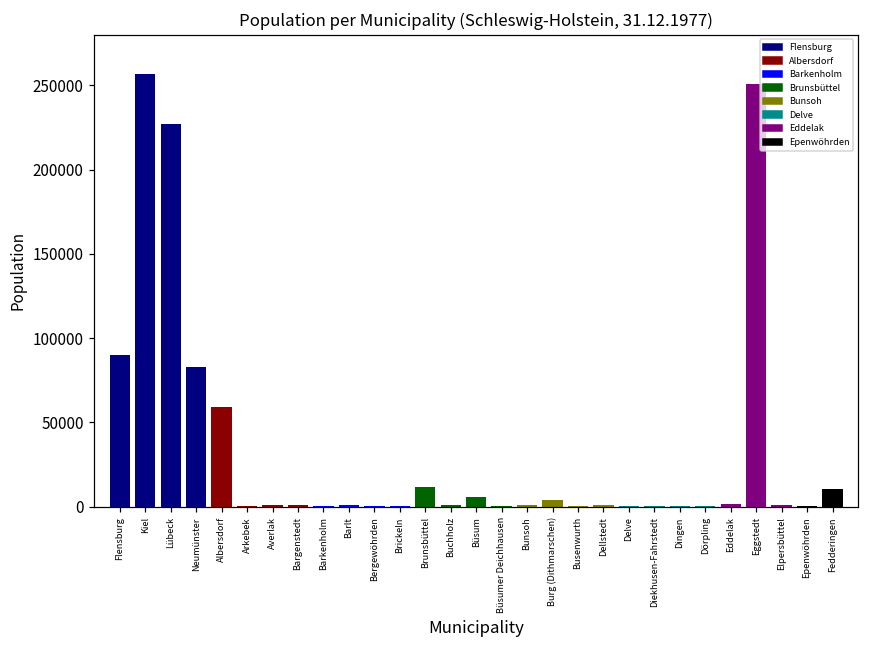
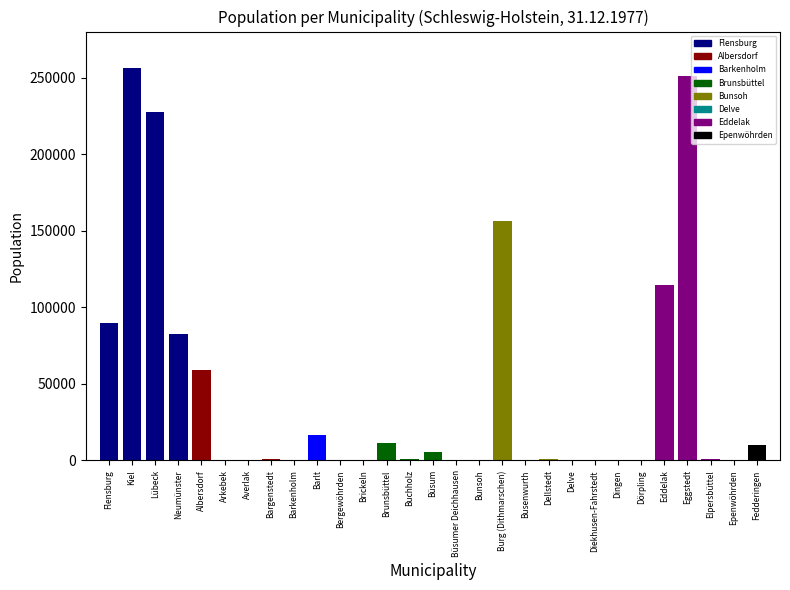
Barlt: 1000 -> 17000
Burg (Dithmarschen): 4000 -> 156000
Eddelak: 1000 -> 114000
